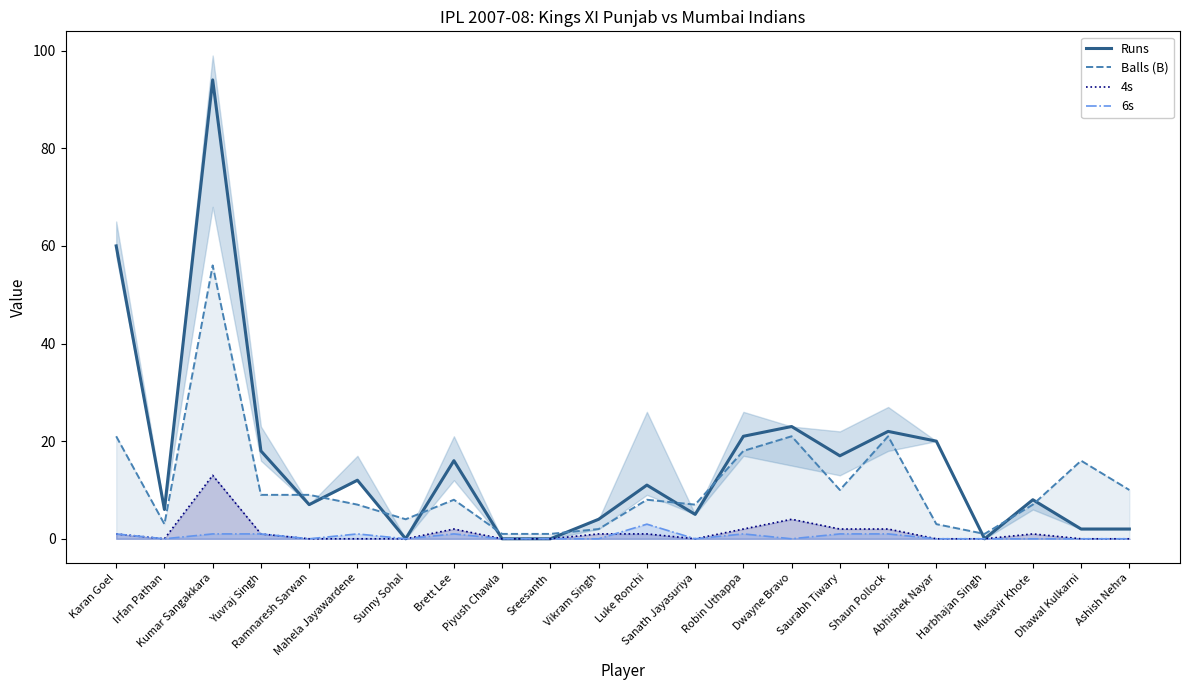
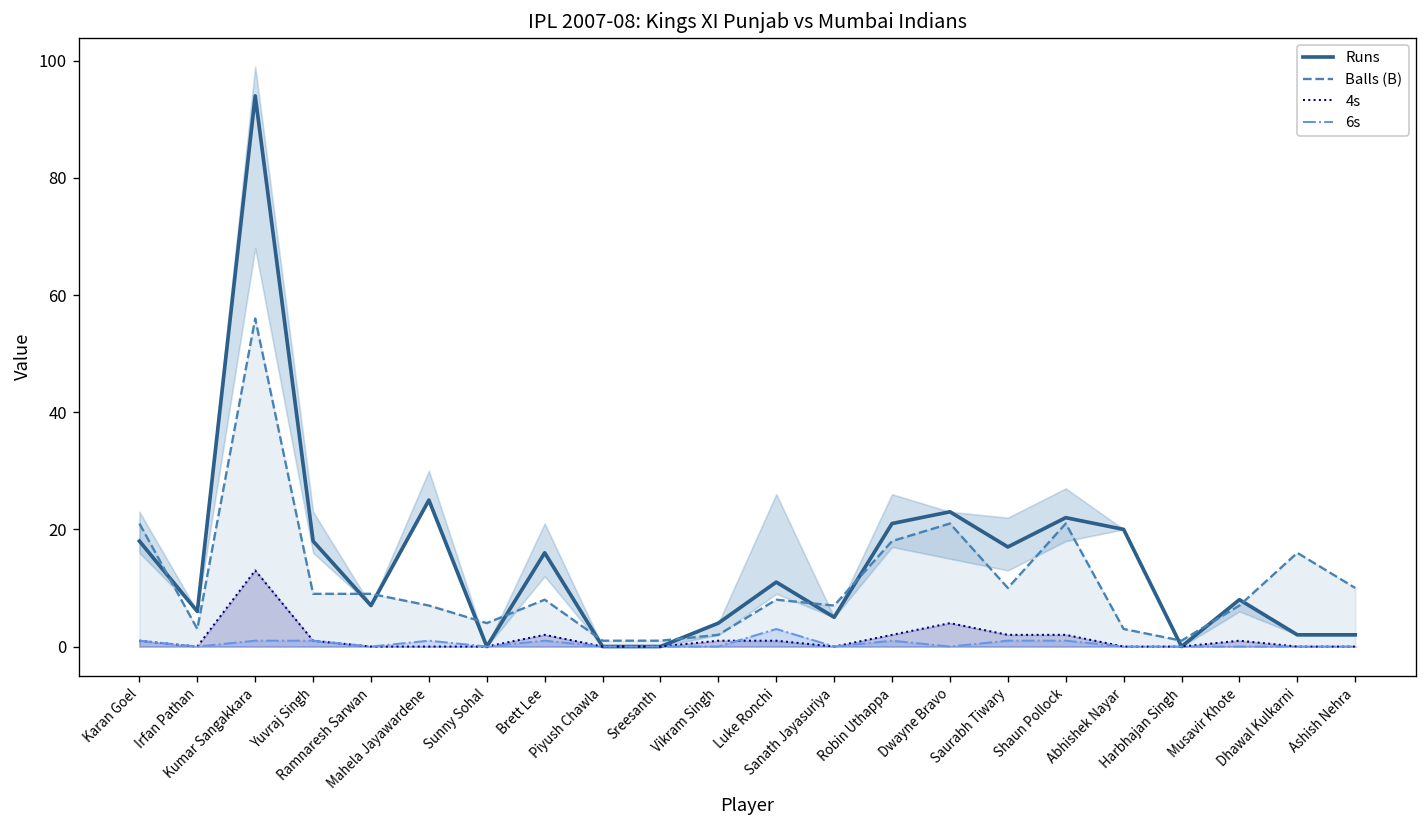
Runs, Karan Goel: 60 -> 18
Runs, Mahela Jayawardene: 12 -> 25
